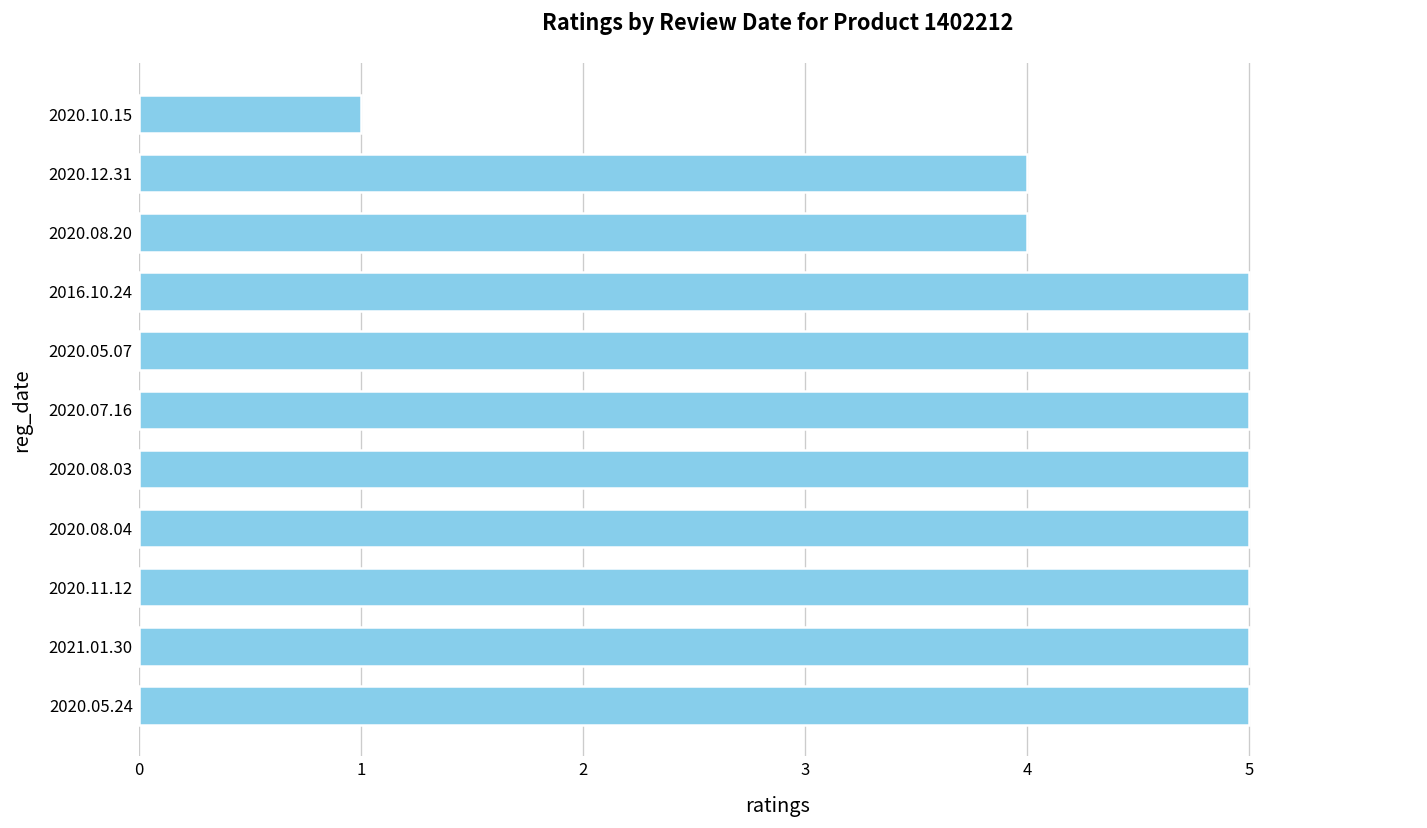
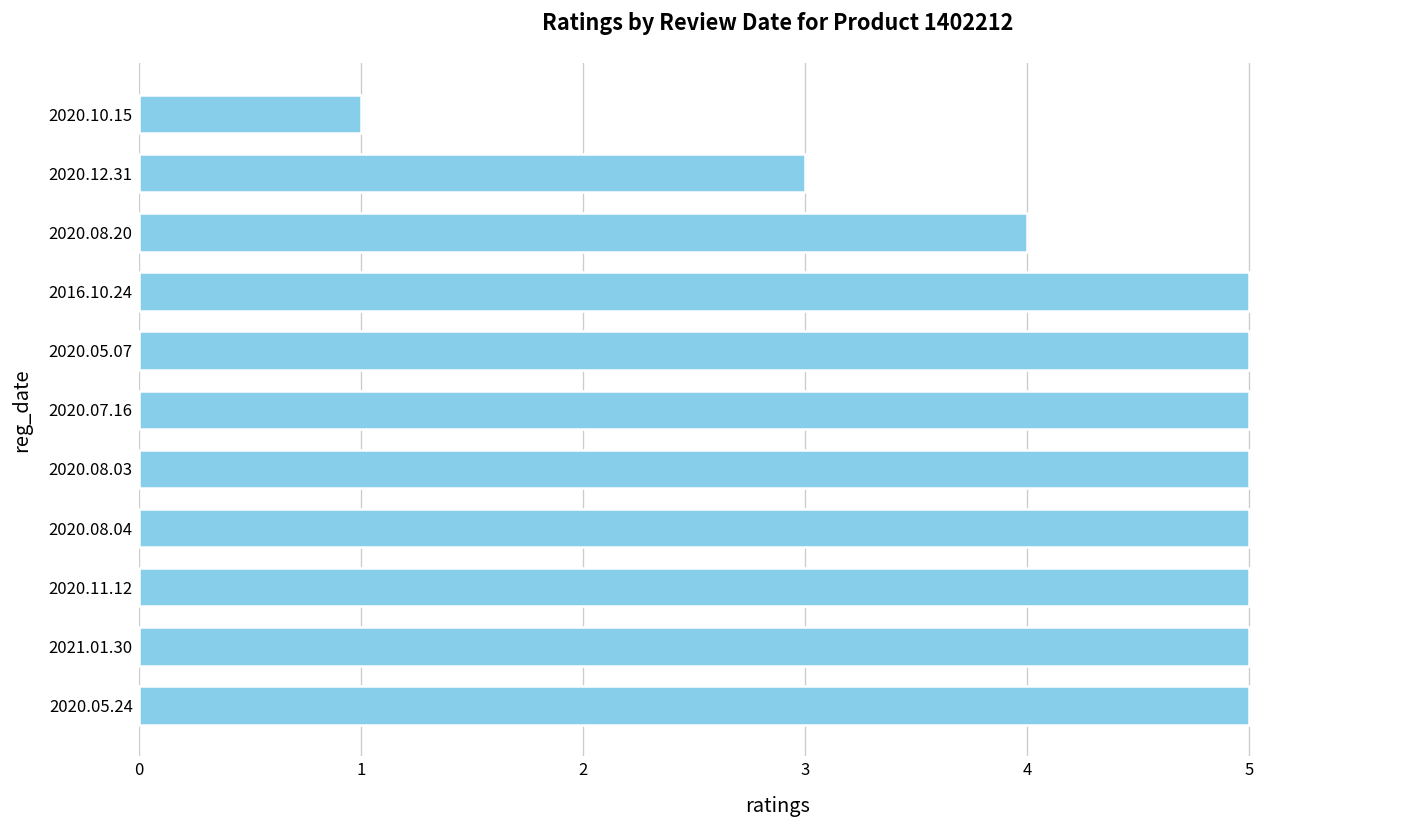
2020.12.31: 4 -> 3
